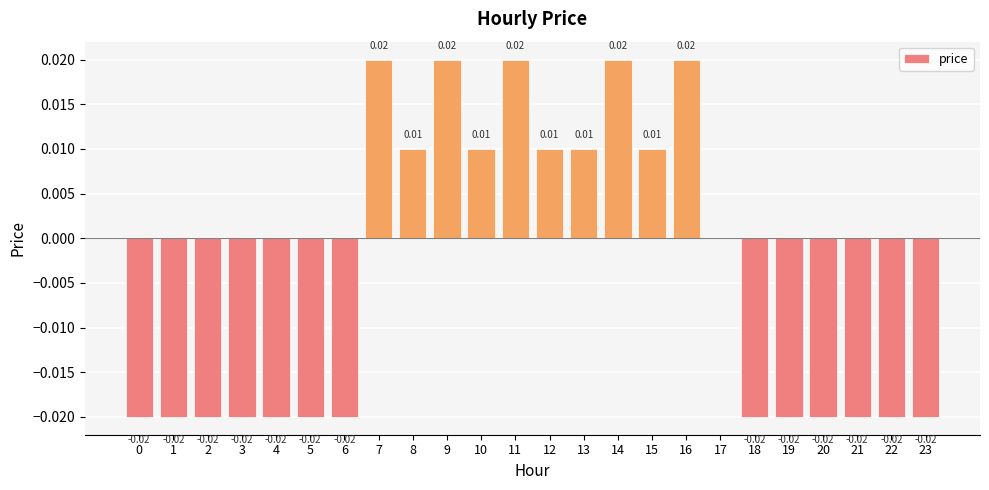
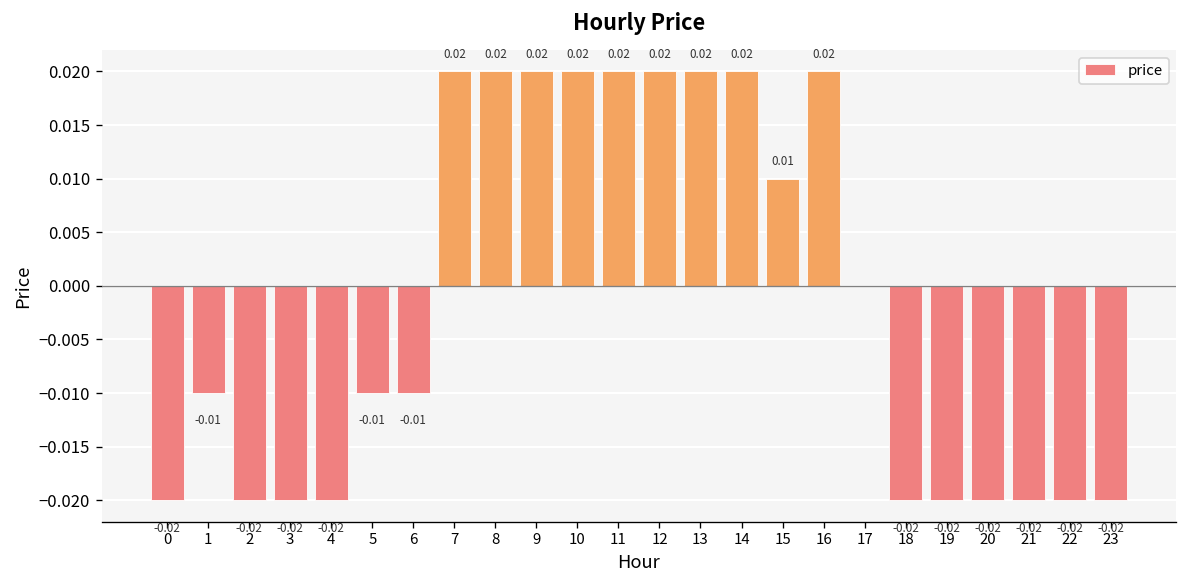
1: -0.02 -> -0.01
5: -0.02 -> -0.01
6: -0.02 -> -0.01
8: 0.01 -> 0.02
10: 0.01 -> 0.02
12: 0.01 -> 0.02
13: 0.01 -> 0.02
